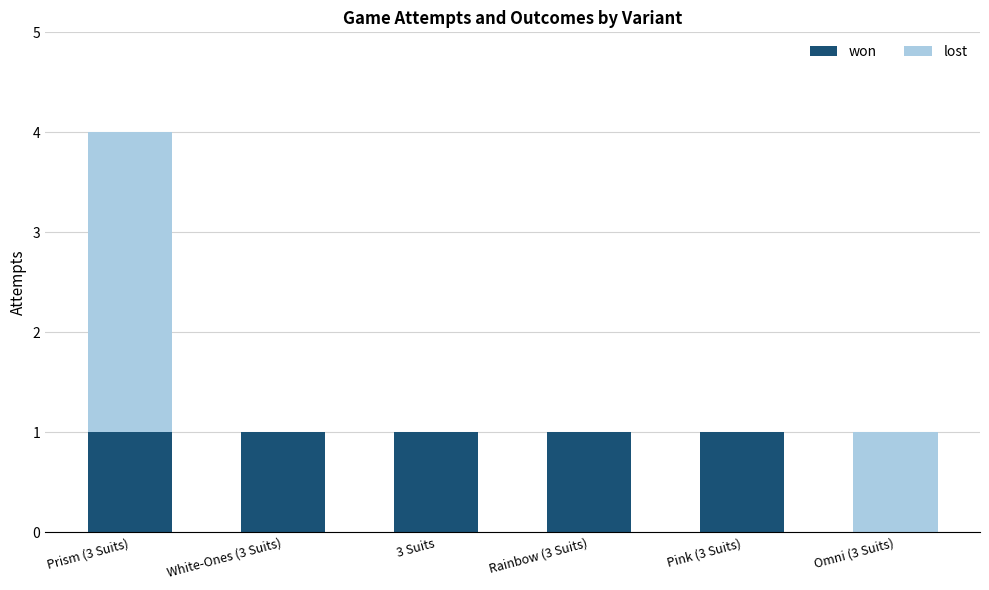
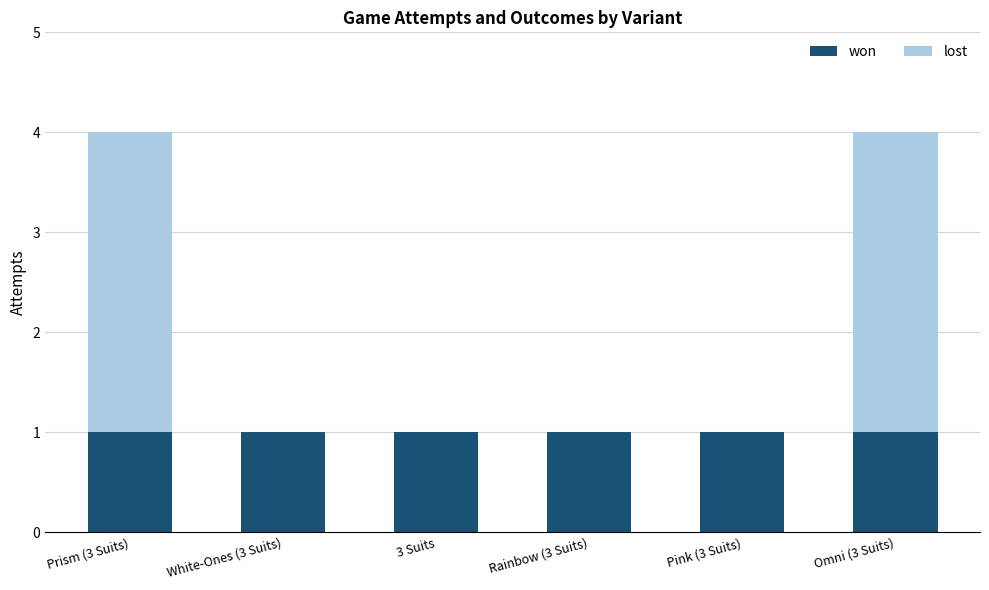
won, Omni (3 Suits): 0 -> 1
lost, Omni (3 Suits): 1 -> 3
